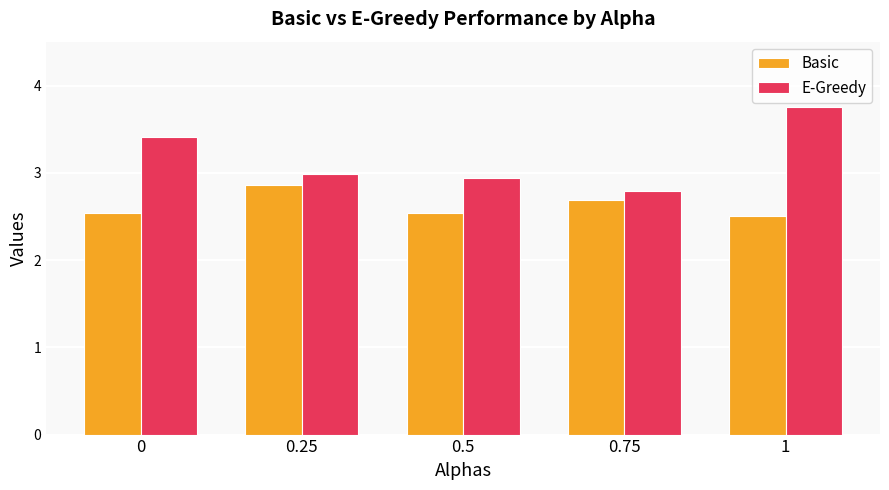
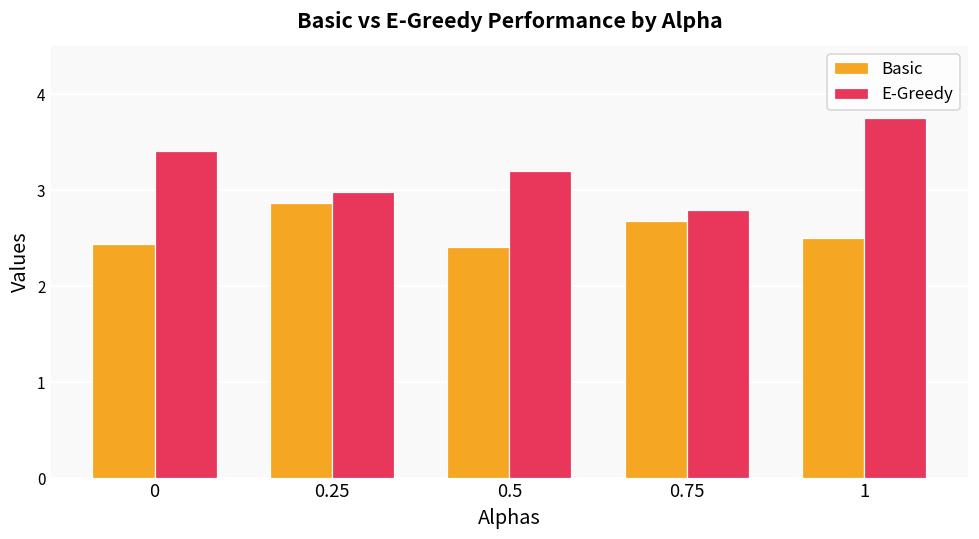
Basic, 0: 2.5 -> 2.4
Basic, 0.5: 2.5 -> 2.4
E-Greedy, 0.5: 2.9 -> 3.2
